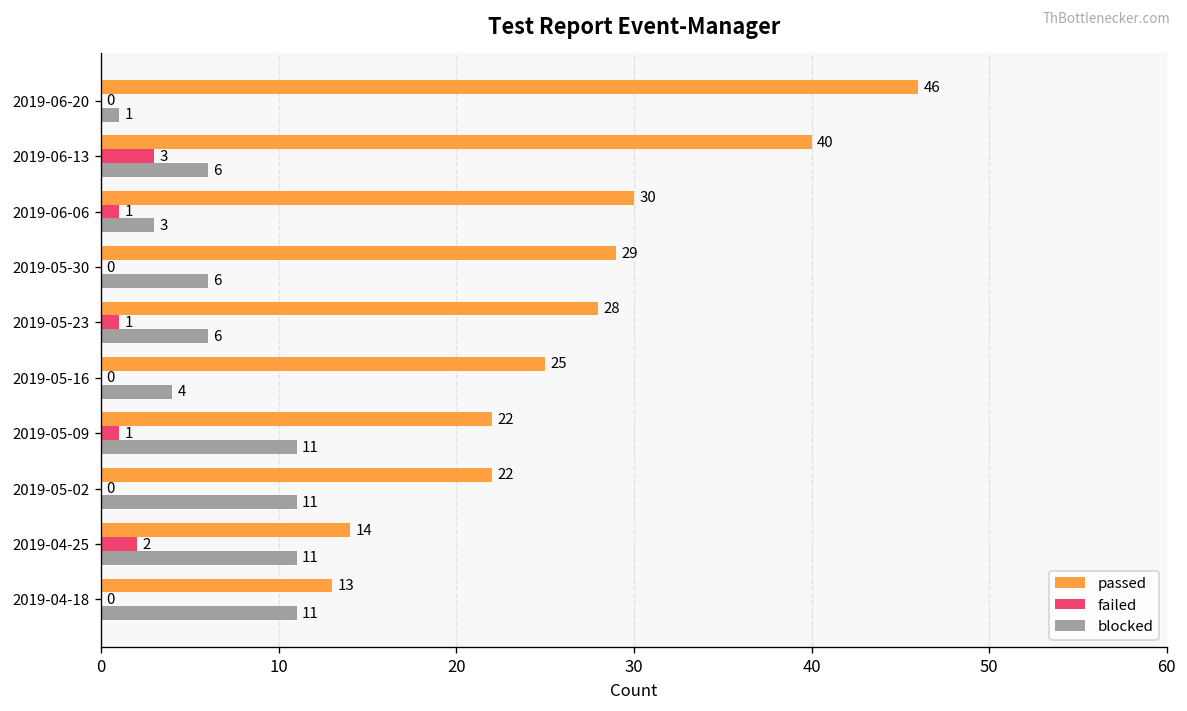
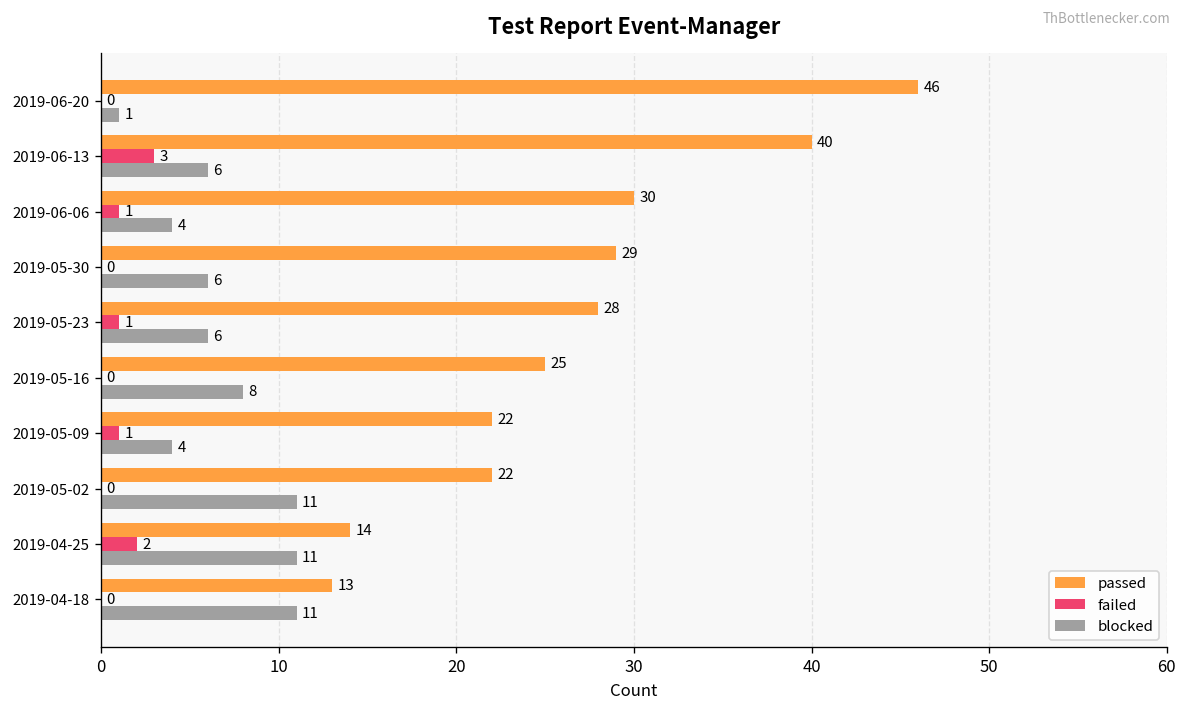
blocked, 2019-06-06: 3 -> 4
blocked, 2019-05-16: 4 -> 8
blocked, 2019-05-09: 11 -> 4
